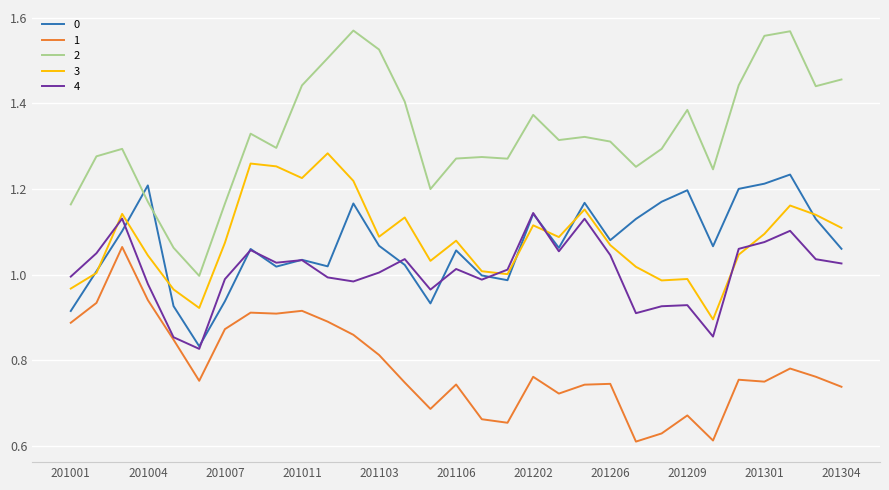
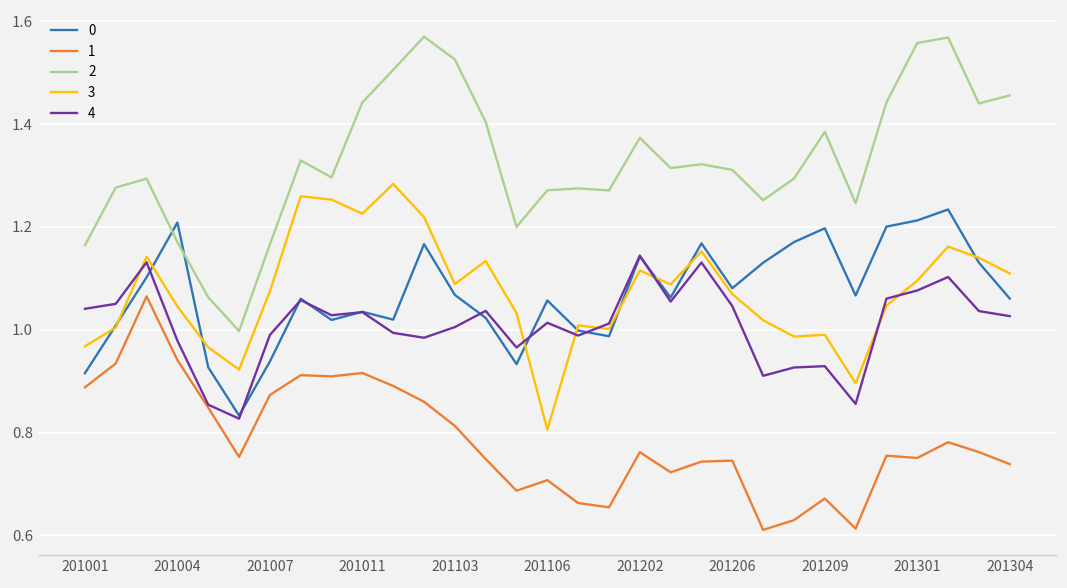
4, 201001: 1.00 -> 1.04
1, 201106: 0.74 -> 0.71
3, 201106: 1.08 -> 0.81
